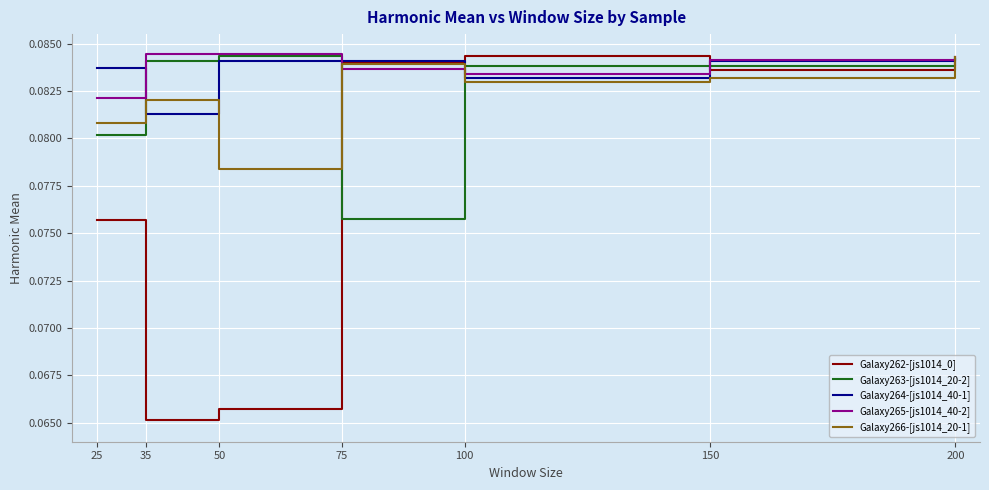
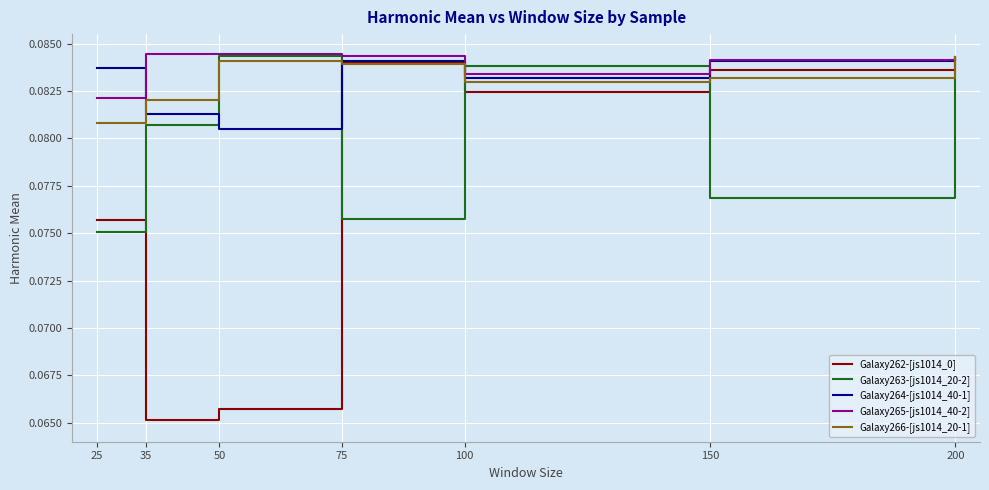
Galaxy263-[js1014_20-2], 25: 0.0802 -> 0.0750
Galaxy263-[js1014_20-2], 35: 0.0841 -> 0.0807
Galaxy264-[js1014_40-1], 50: 0.0841 -> 0.0805
Galaxy266-[js1014_20-1], 50: 0.0784 -> 0.0841
Galaxy265-[js1014_40-2], 75: 0.0837 -> 0.0843
Galaxy262-[js1014_0], 100: 0.0843 -> 0.0824
Galaxy263-[js1014_20-2], 150: 0.0838 -> 0.0769
